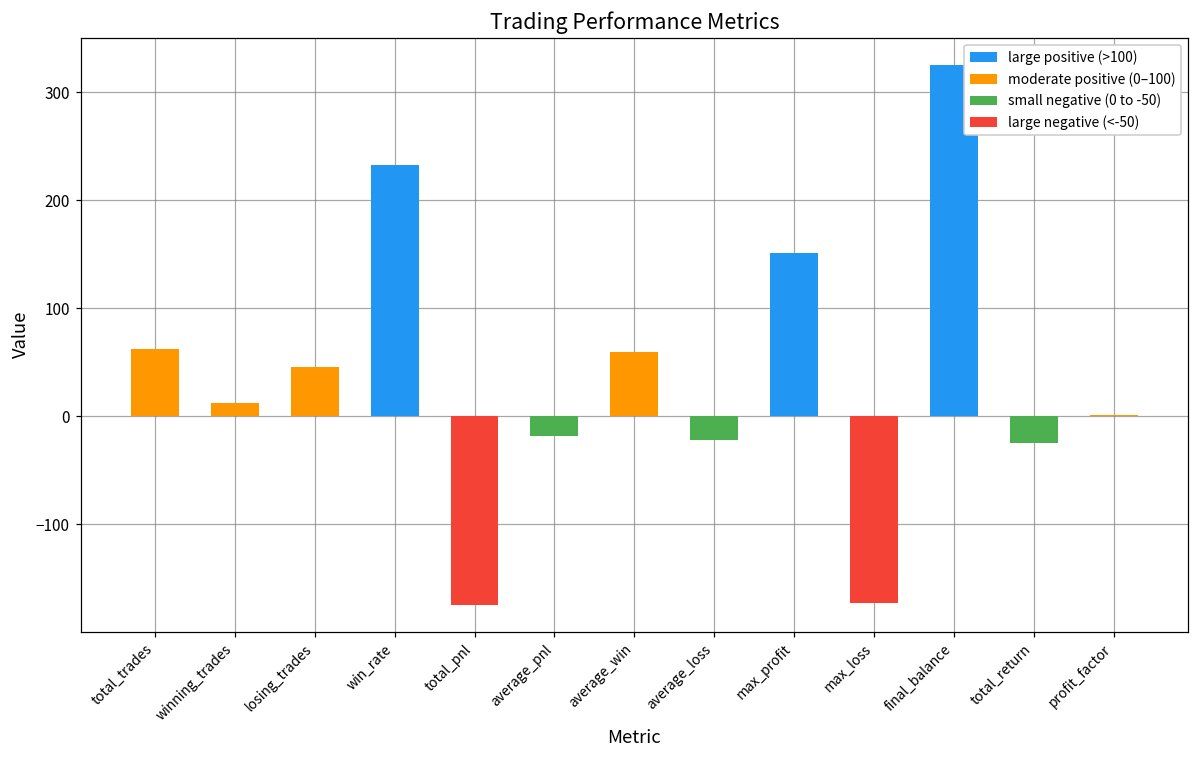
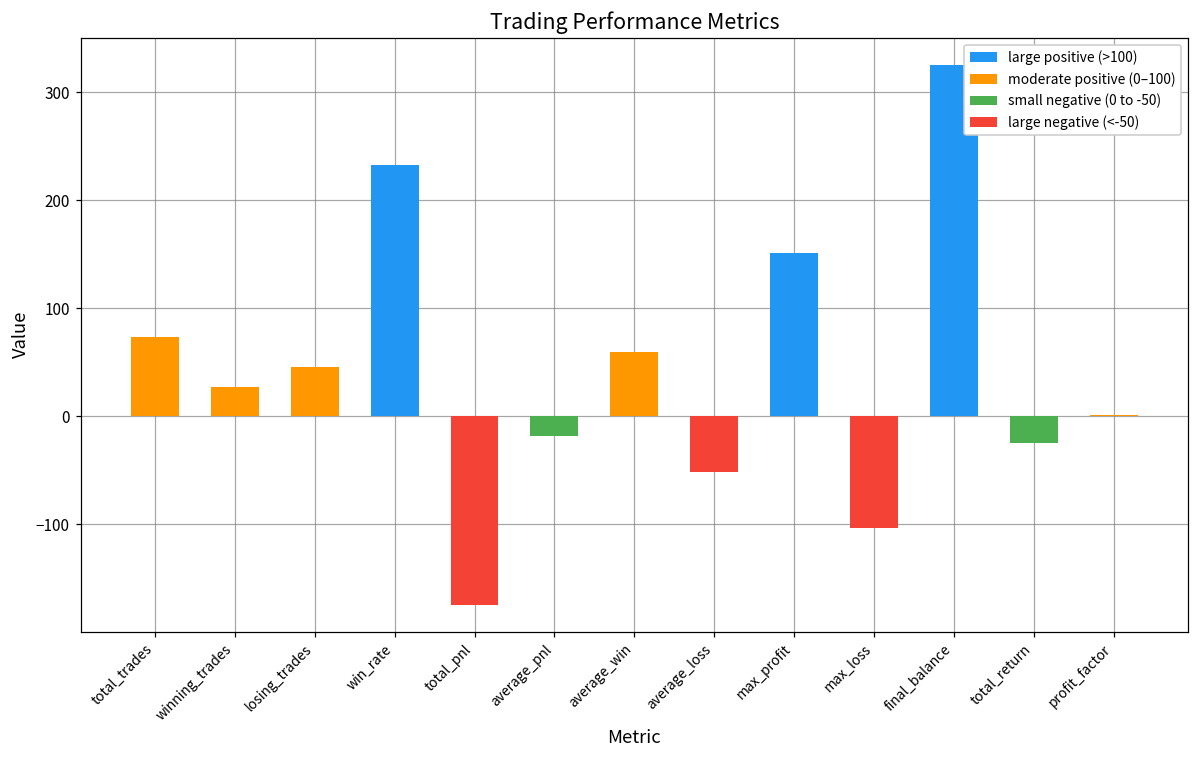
total_trades: 60 -> 70
winning_trades: 10 -> 30
average_loss: -20 -> -50
max_loss: -170 -> -100
